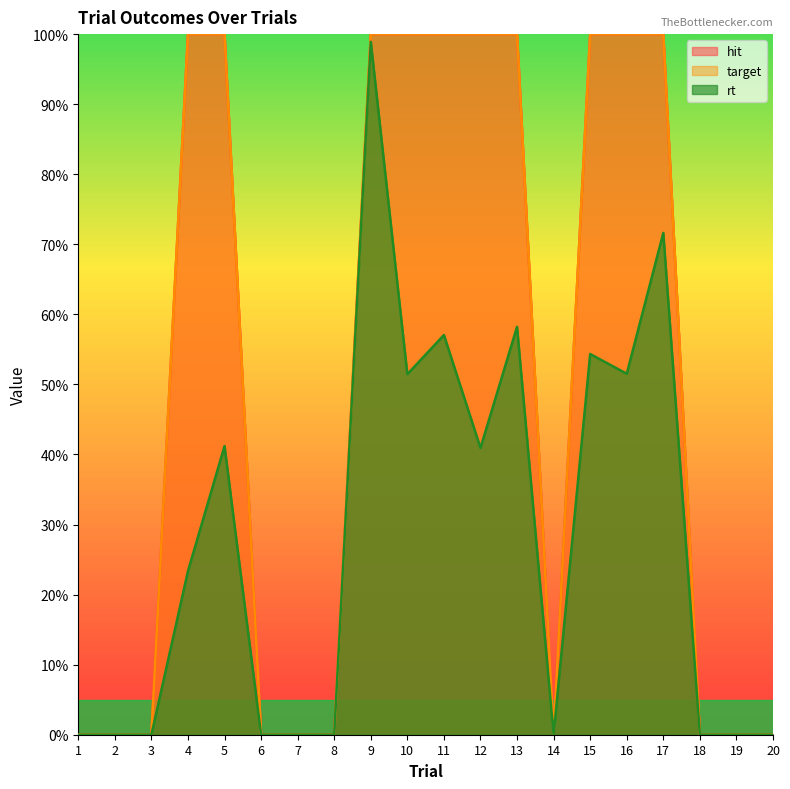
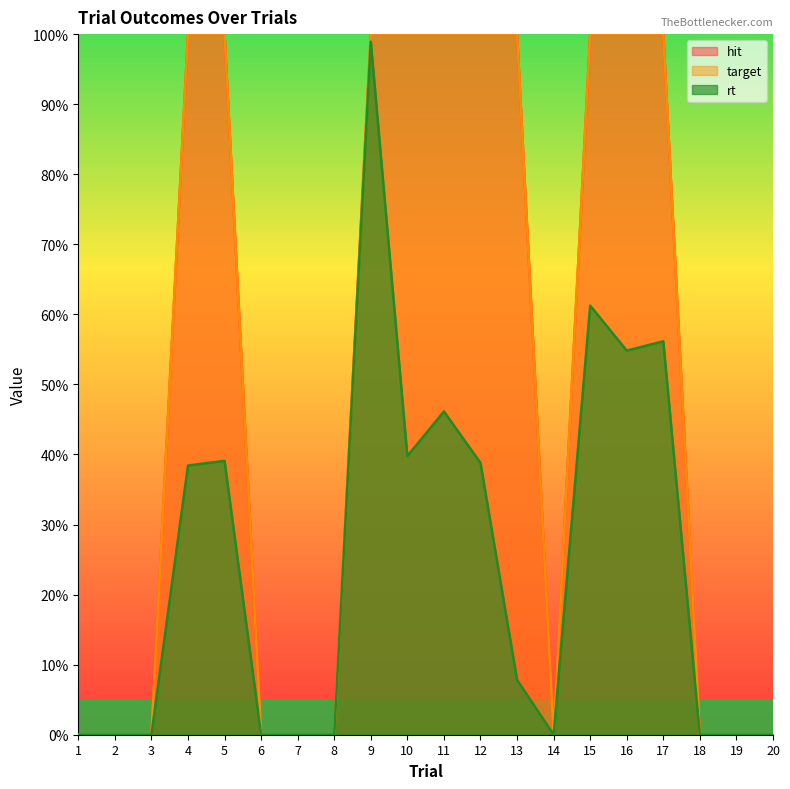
rt, 4: 23% -> 38%
rt, 5: 41% -> 39%
rt, 10: 51% -> 40%
rt, 11: 57% -> 46%
rt, 12: 41% -> 39%
rt, 13: 58% -> 8%
rt, 15: 54% -> 61%
rt, 16: 52% -> 55%
rt, 17: 72% -> 56%
